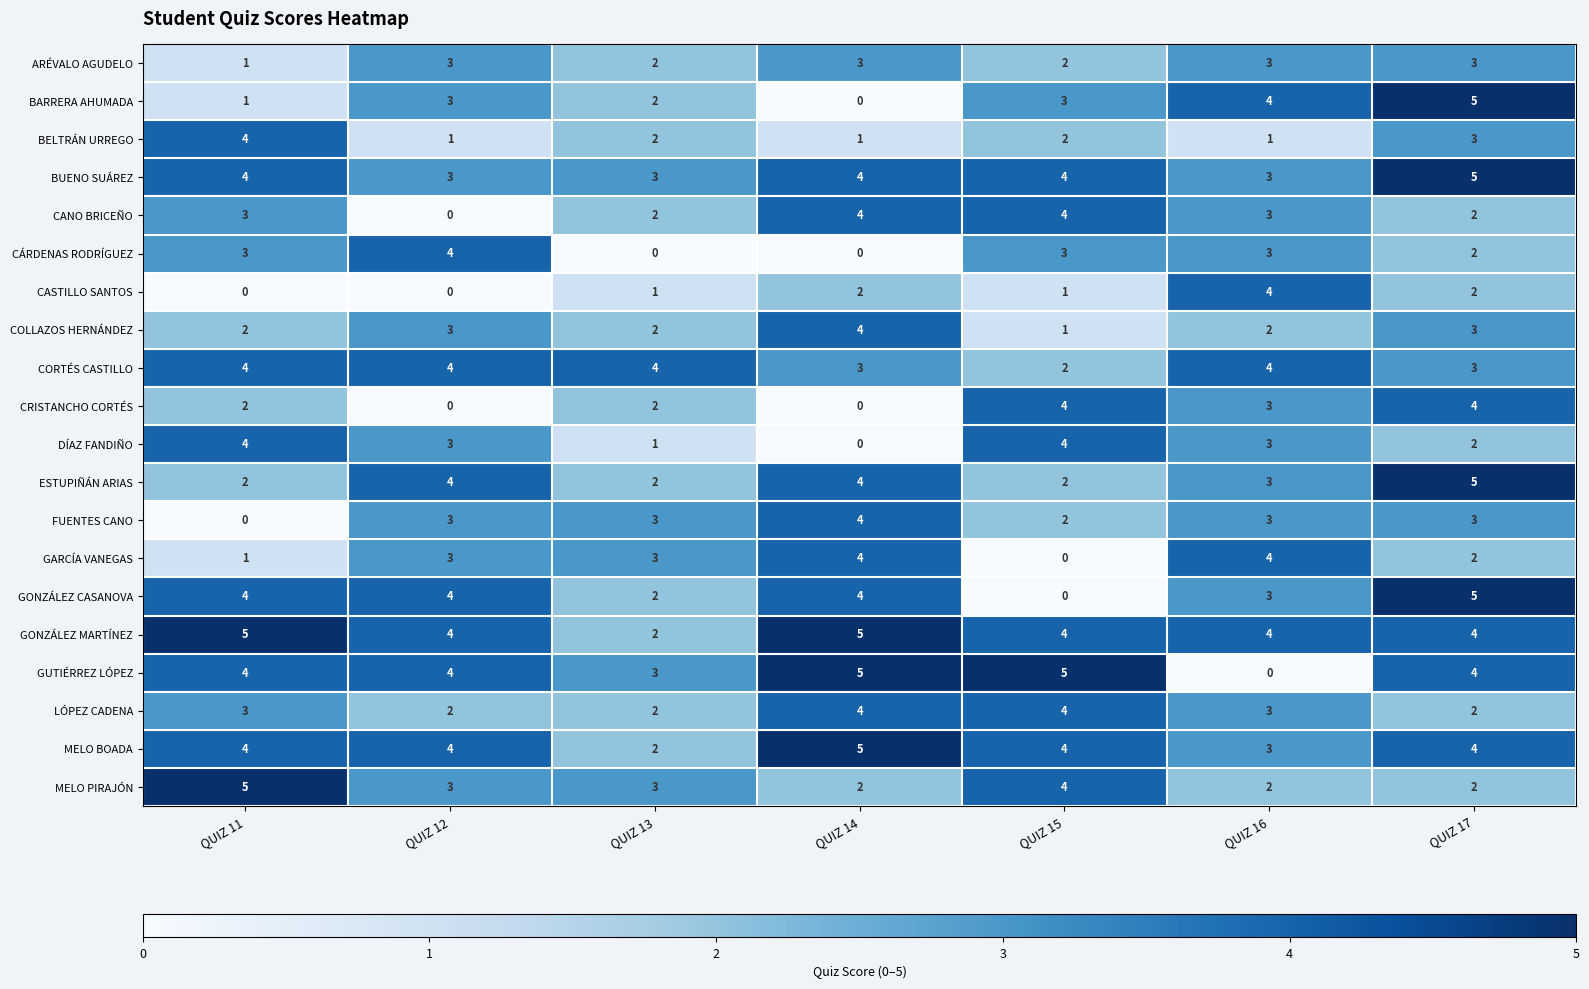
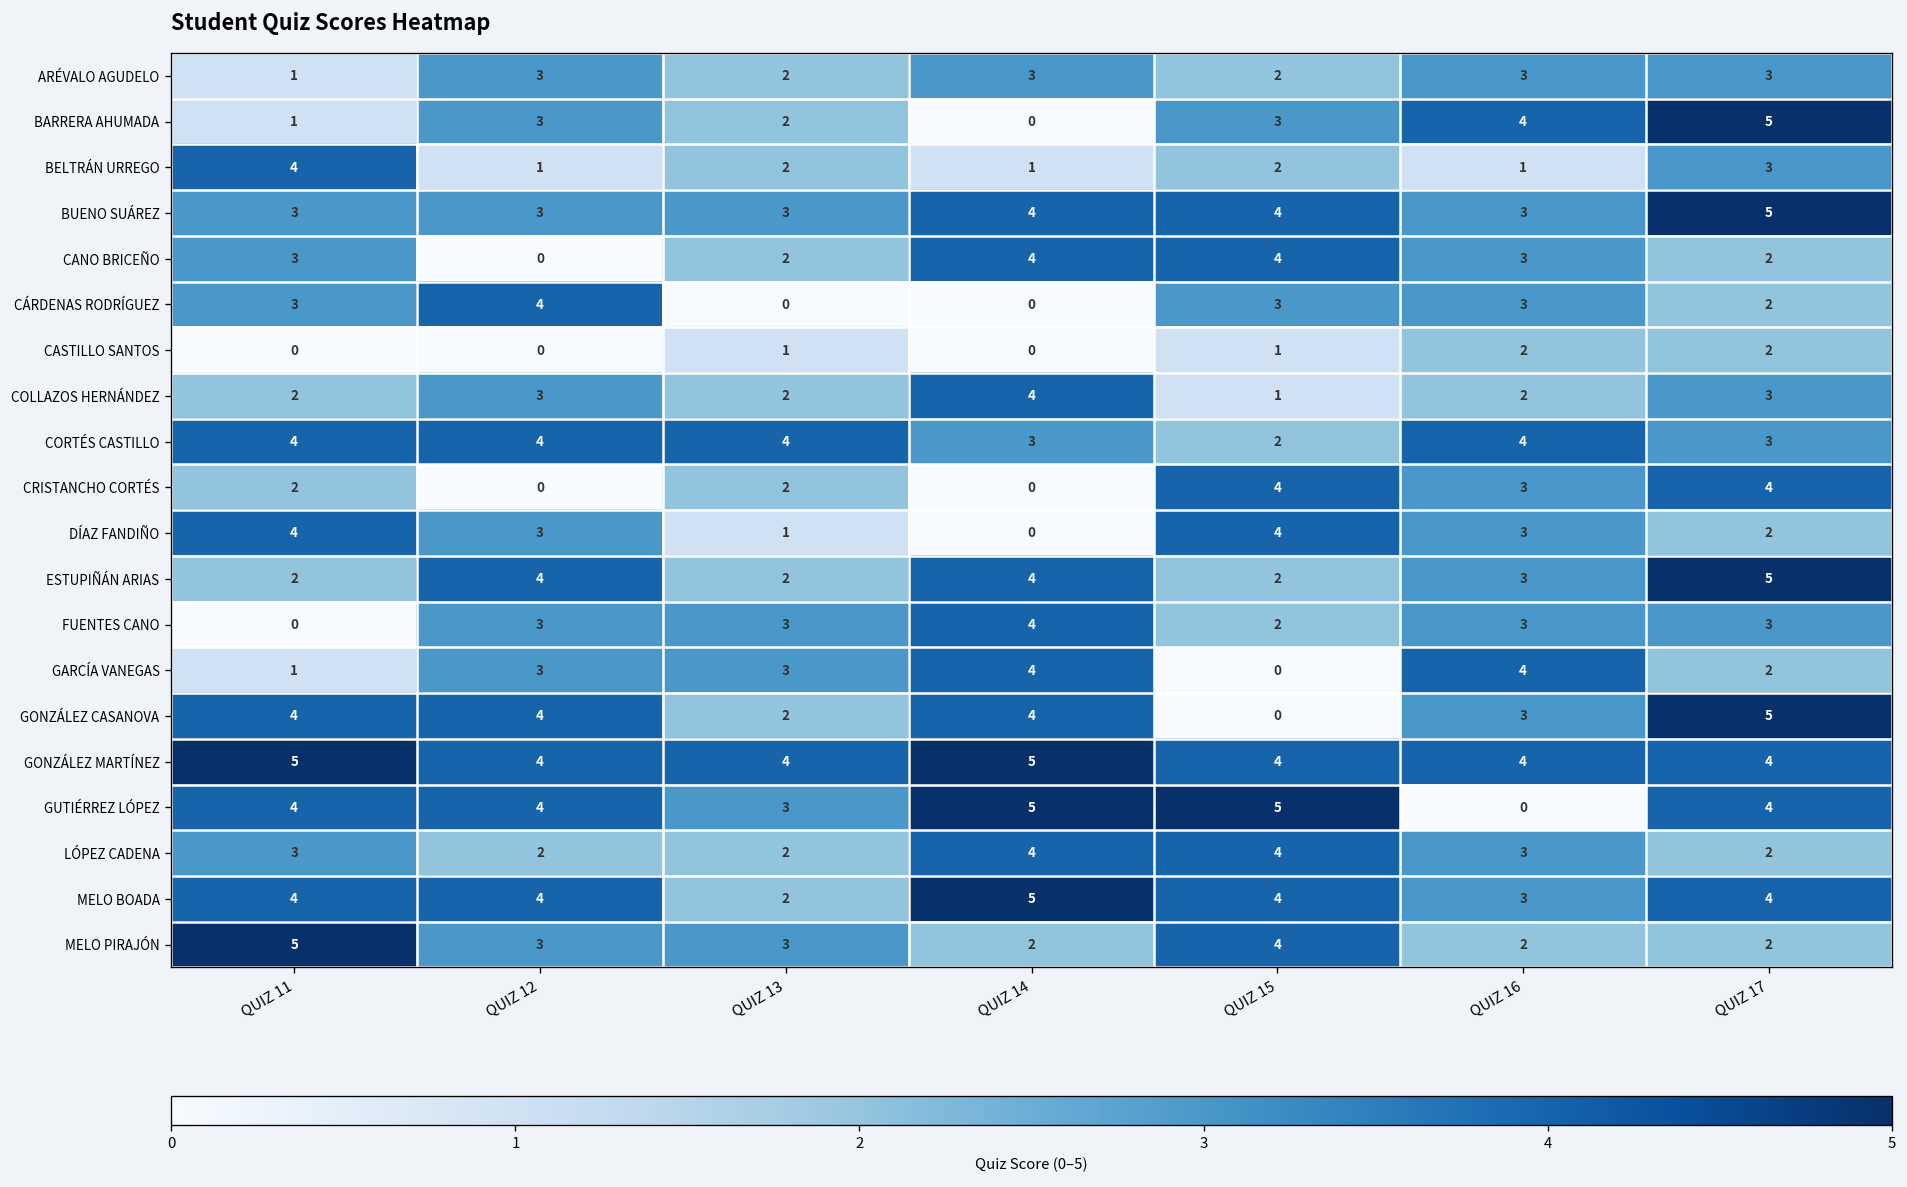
BUENO SUÁREZ, QUIZ 11: 4 -> 3
CASTILLO SANTOS, QUIZ 14: 2 -> 0
CASTILLO SANTOS, QUIZ 16: 4 -> 2
GONZÁLEZ MARTÍNEZ, QUIZ 13: 2 -> 4
